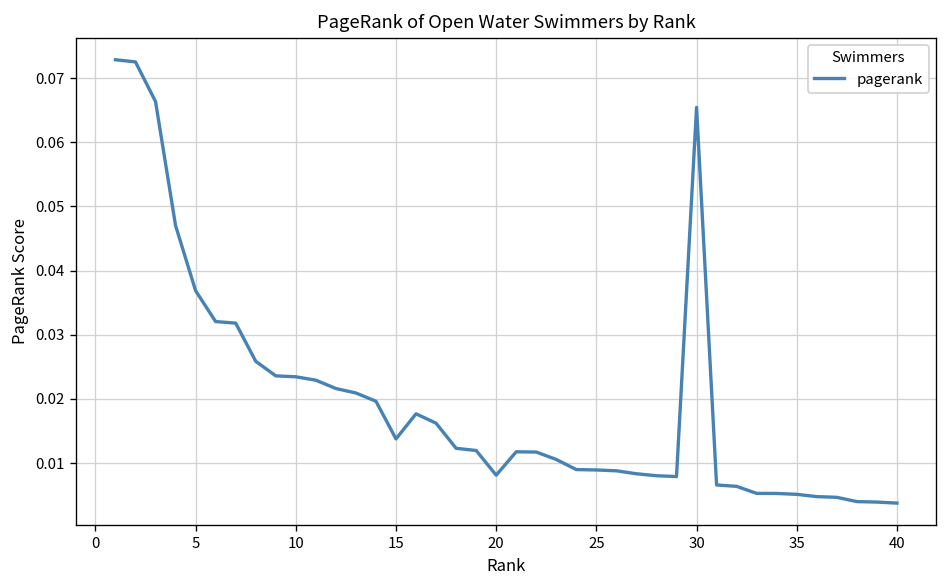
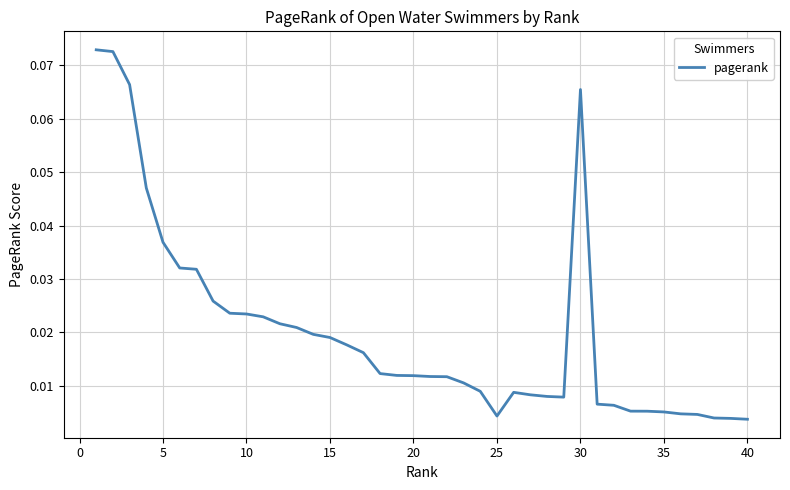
15: 0.014 -> 0.019
20: 0.008 -> 0.012
25: 0.009 -> 0.004
